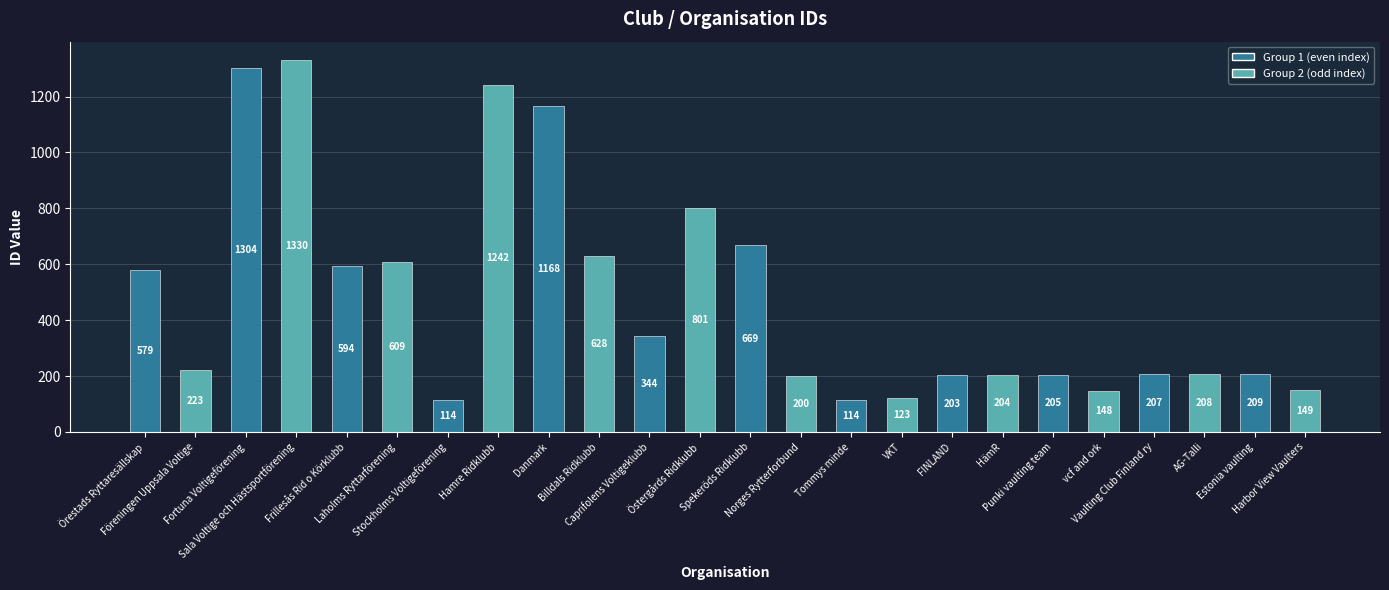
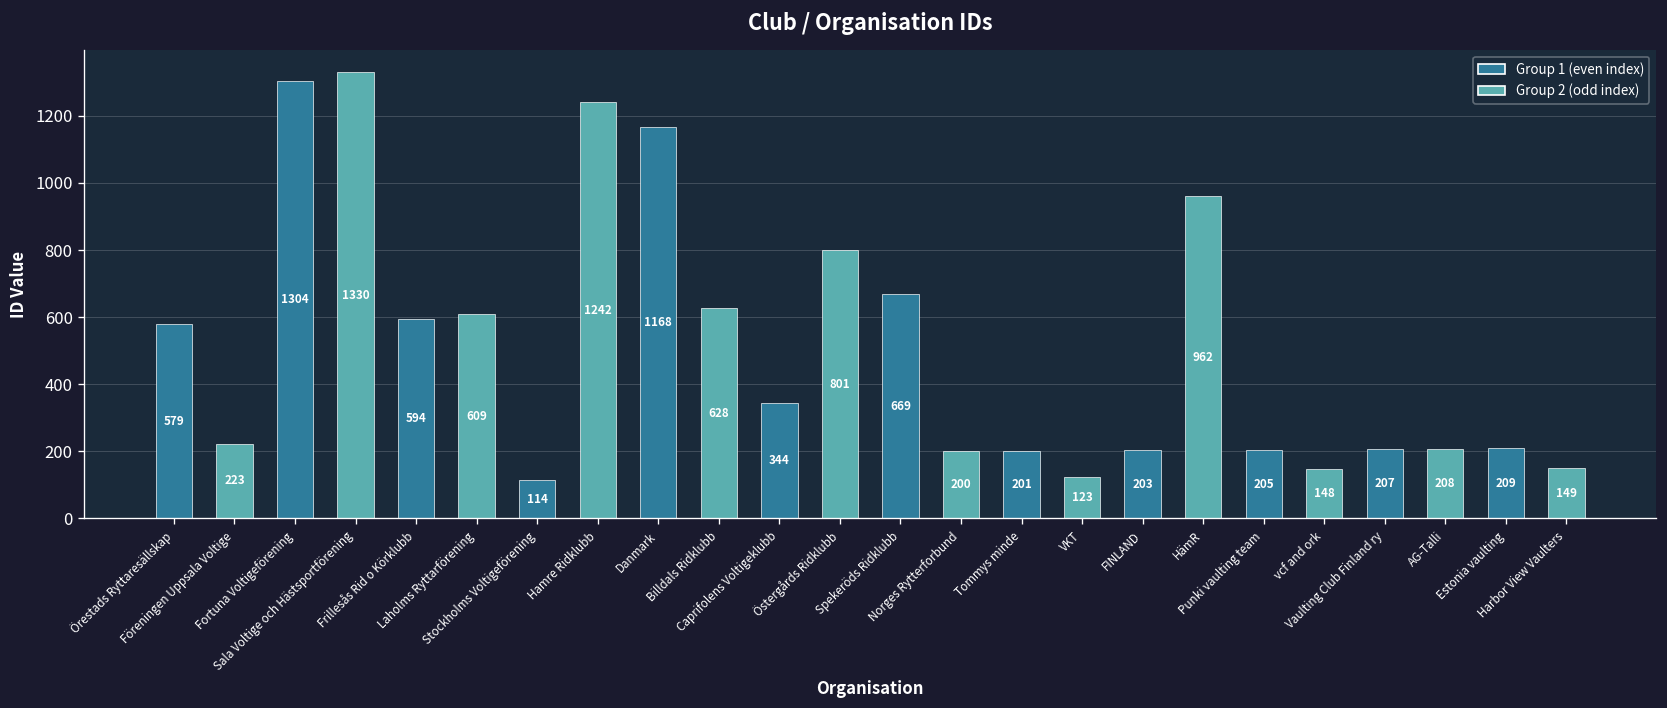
Tommys minde: 114 -> 201
HämR: 204 -> 962
